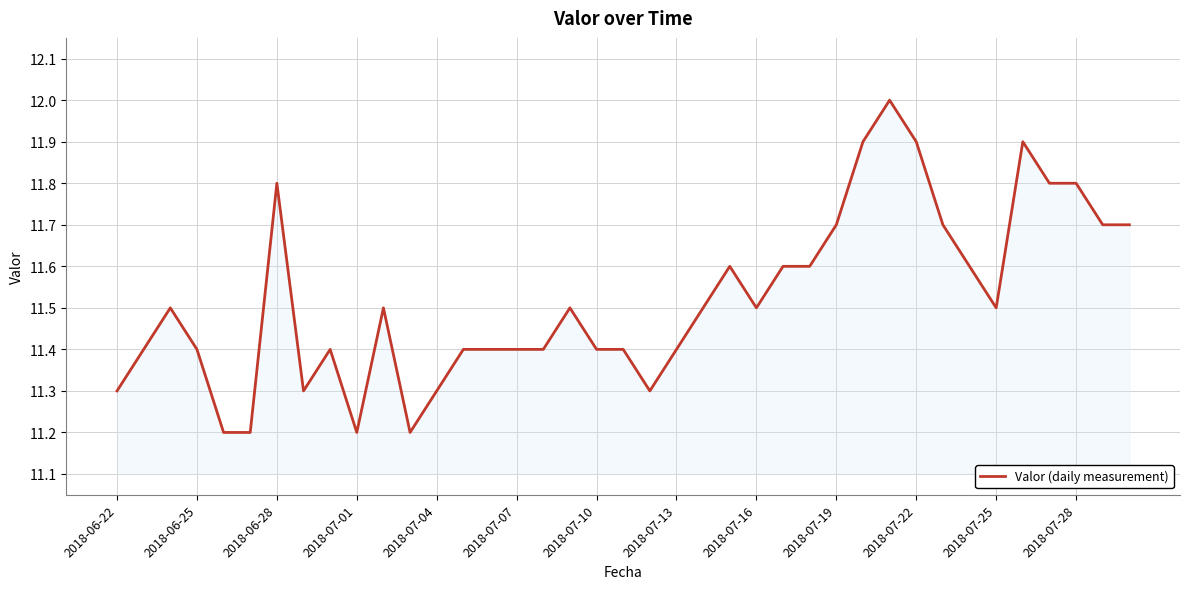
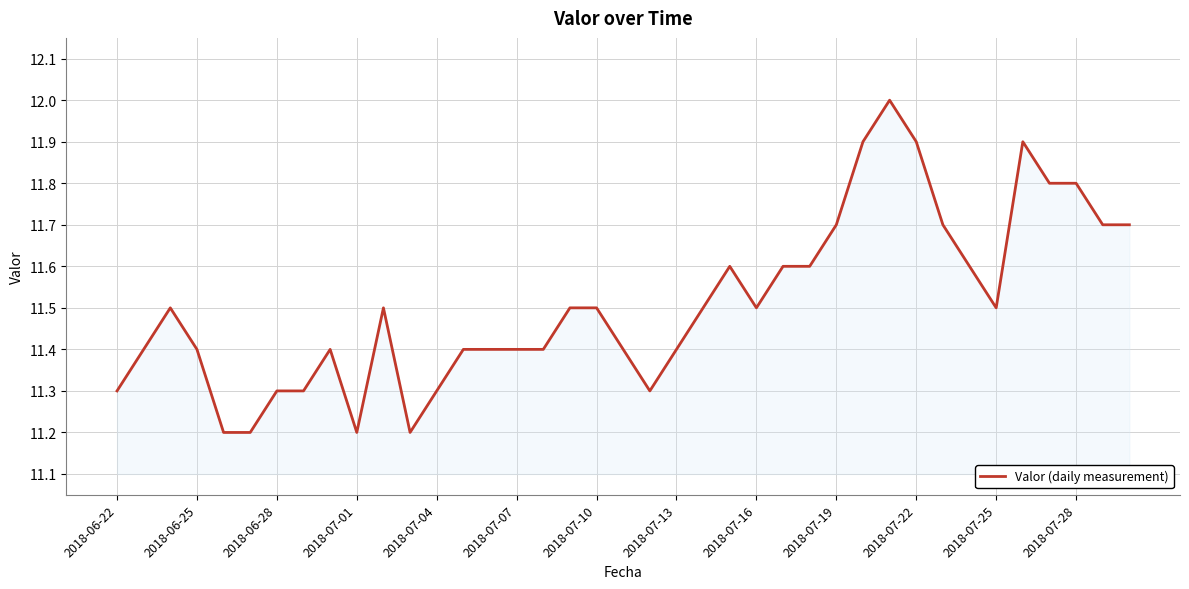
2018-06-28: 11.8 -> 11.3
2018-07-10: 11.4 -> 11.5
